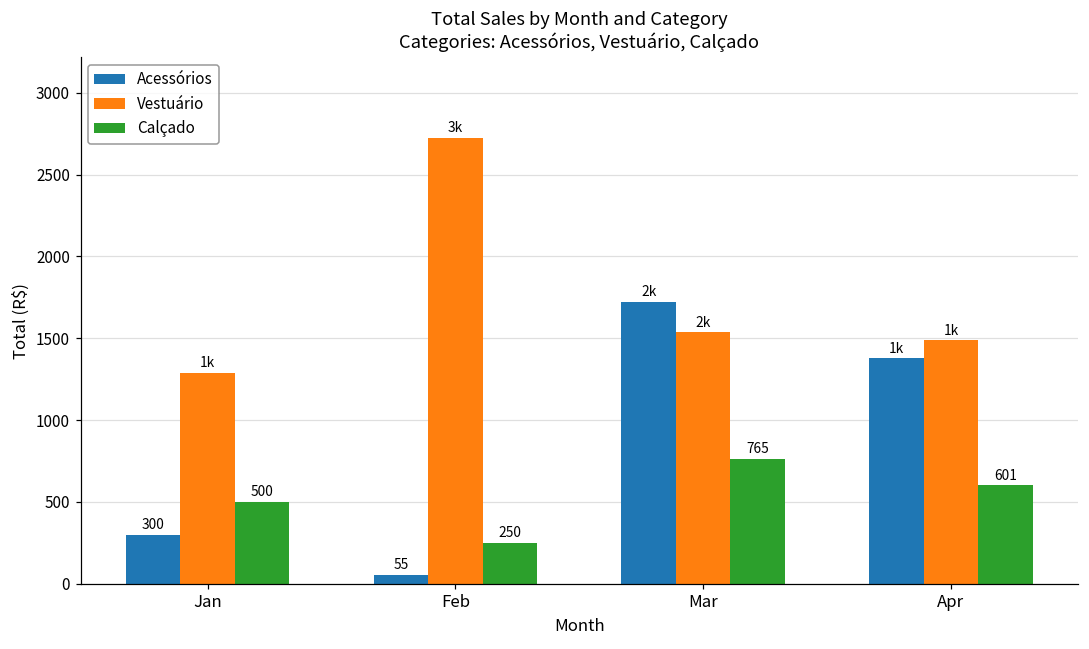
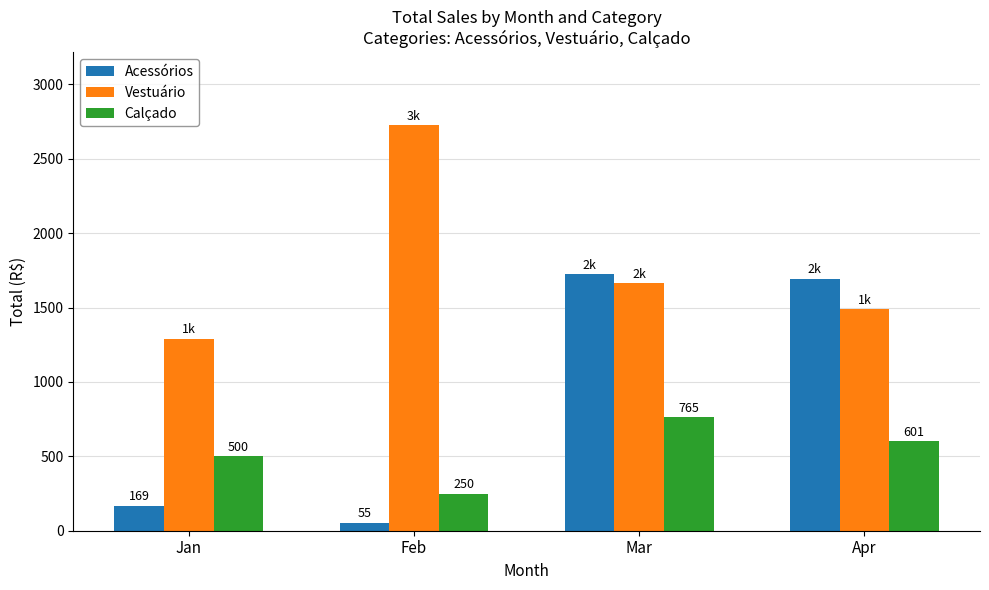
Acessórios, Jan: 300 -> 169
Vestuário, Mar: 1540 -> 1660
Acessórios, Apr: 1k -> 2k
